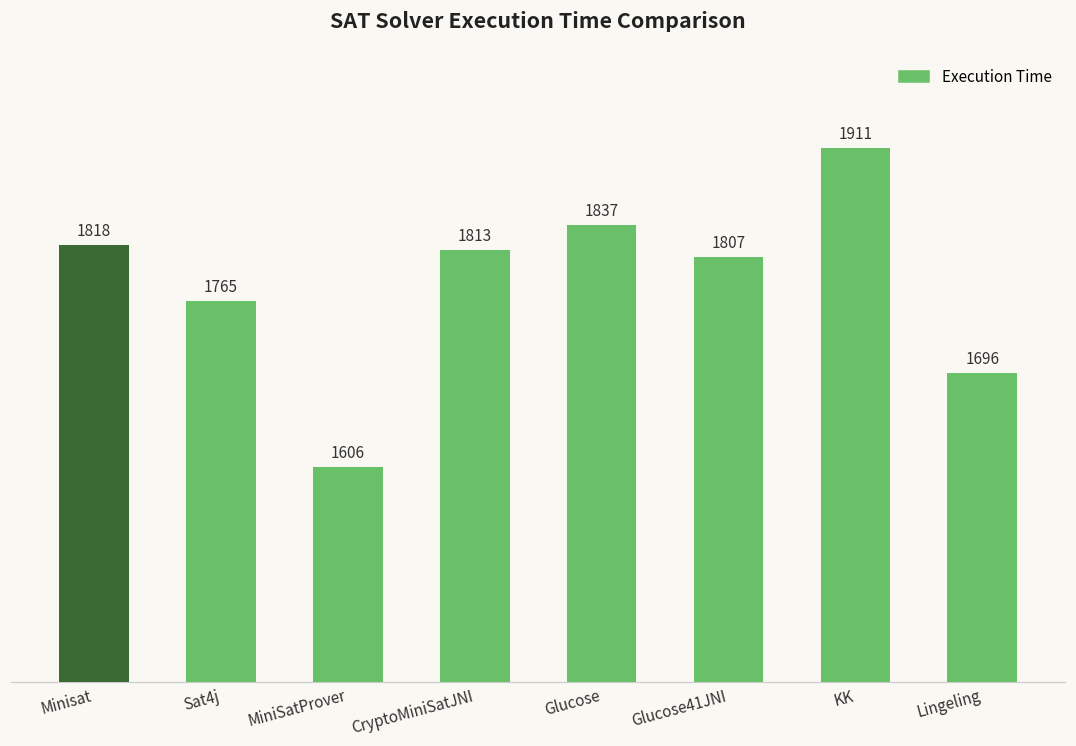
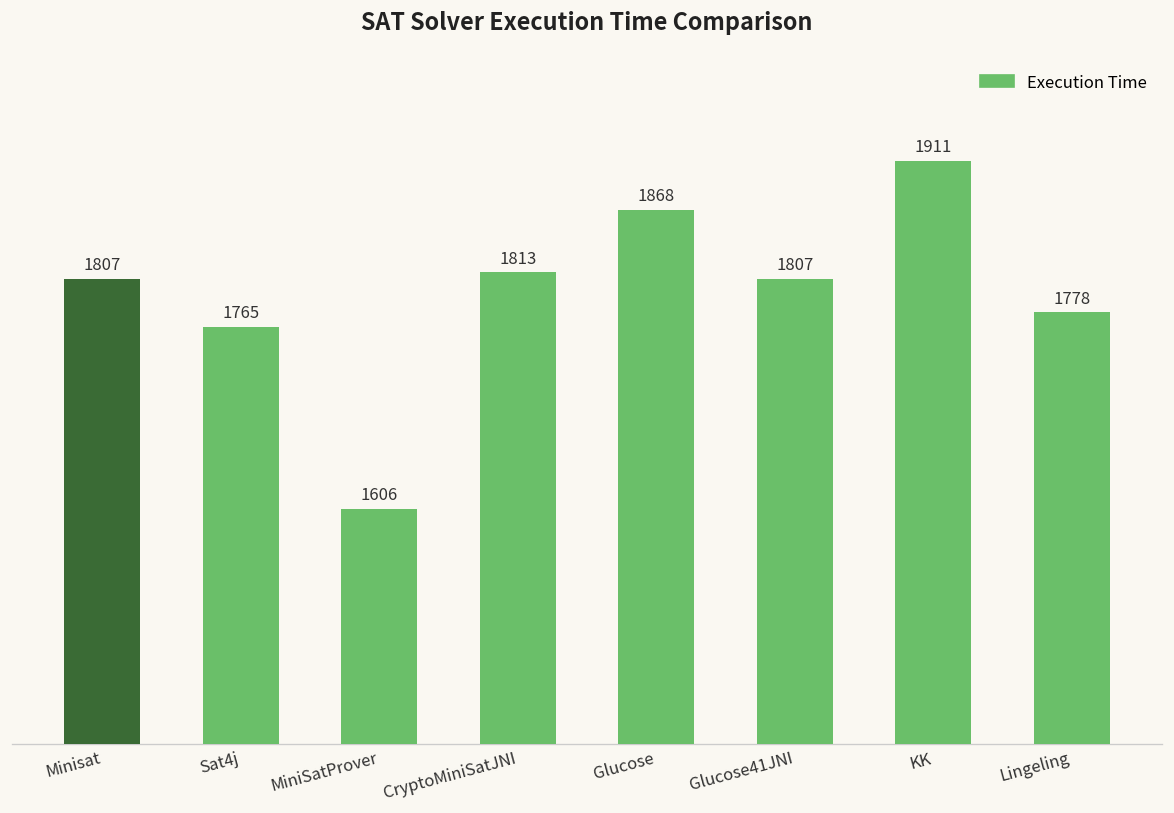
Minisat: 1818 -> 1807
Glucose: 1837 -> 1868
Lingeling: 1696 -> 1778
